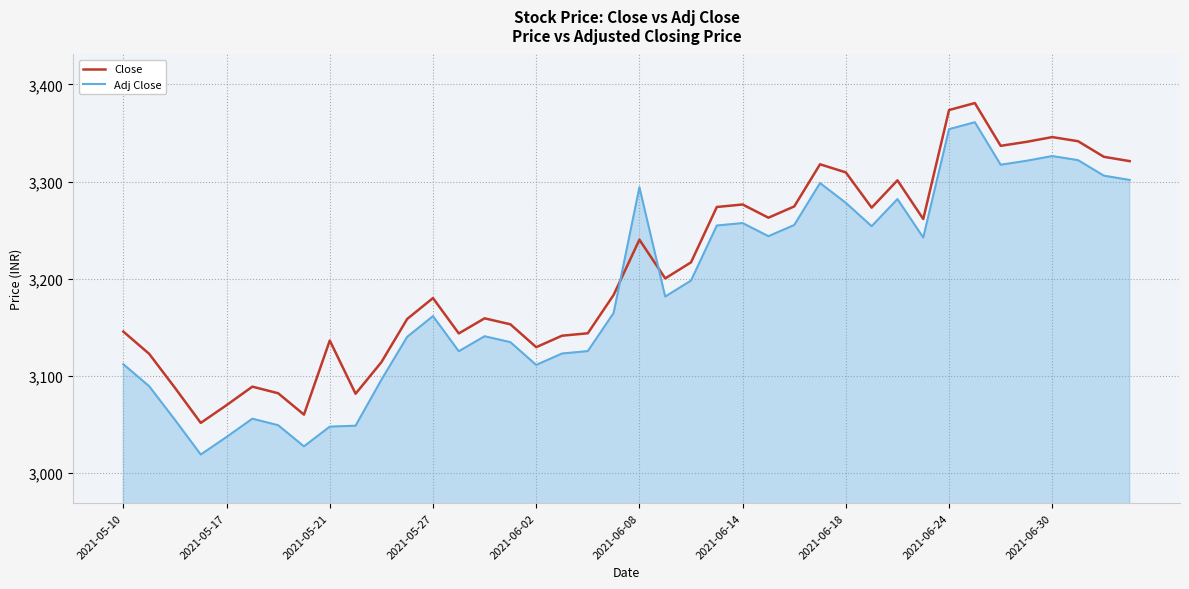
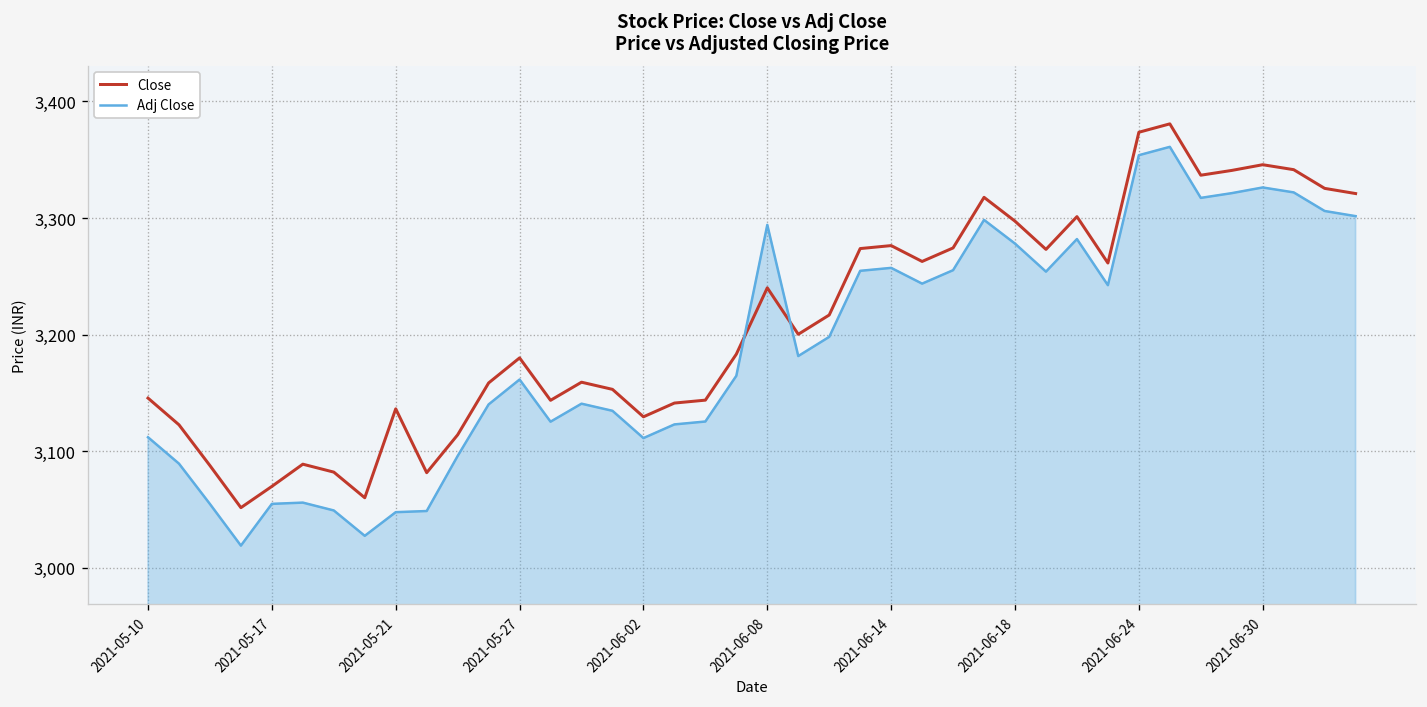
Adj Close, 2021-05-17: 3,040 -> 3,050
Close, 2021-06-18: 3,310 -> 3,300
